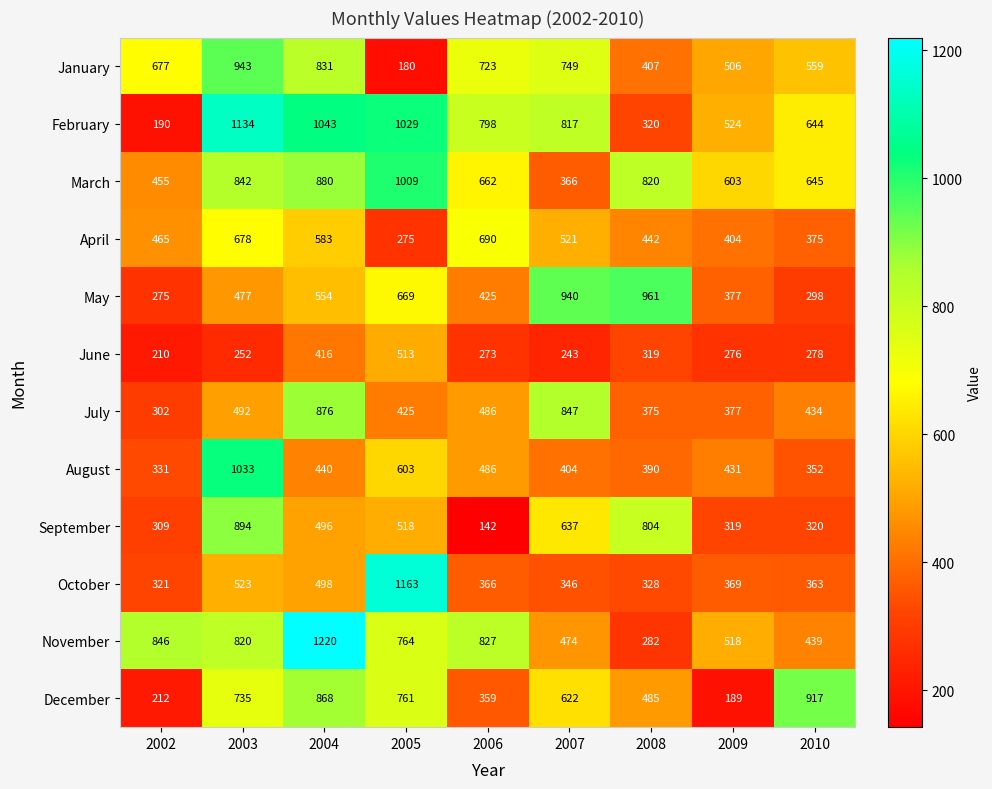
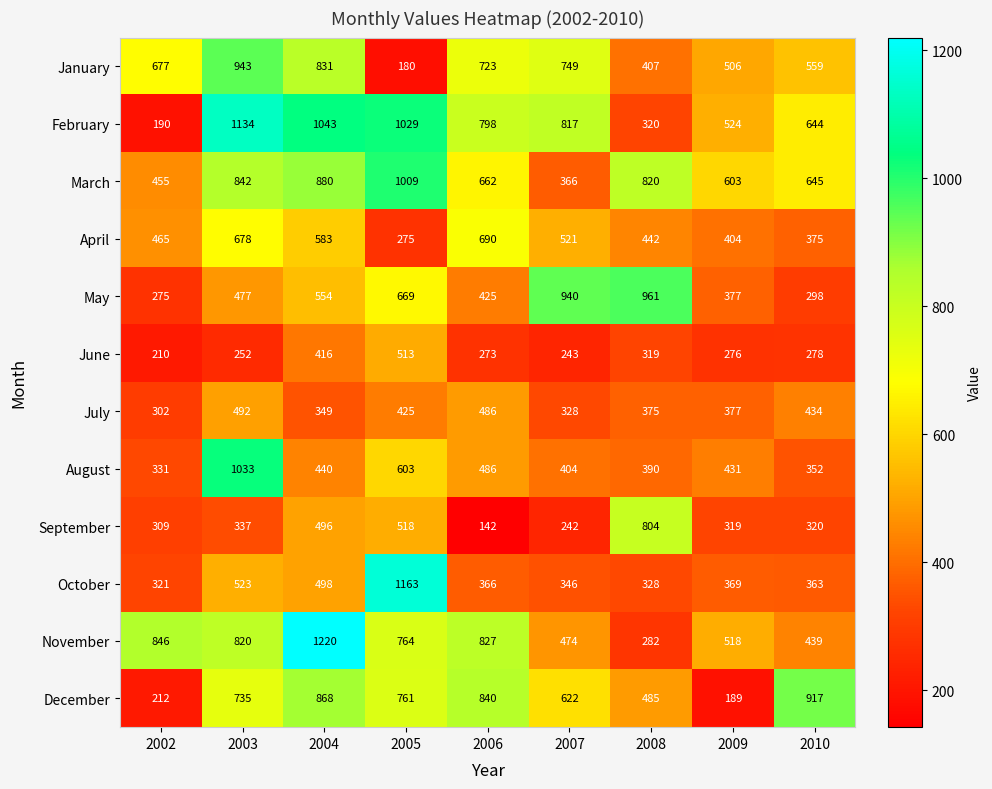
July, 2004: 876 -> 349
July, 2007: 847 -> 328
September, 2003: 894 -> 337
September, 2007: 637 -> 242
December, 2006: 359 -> 840
